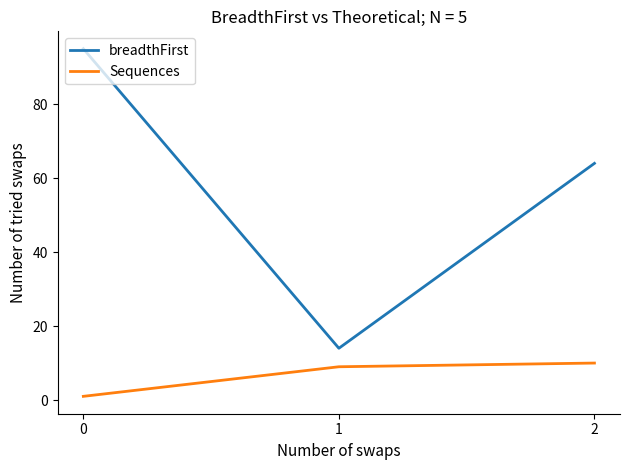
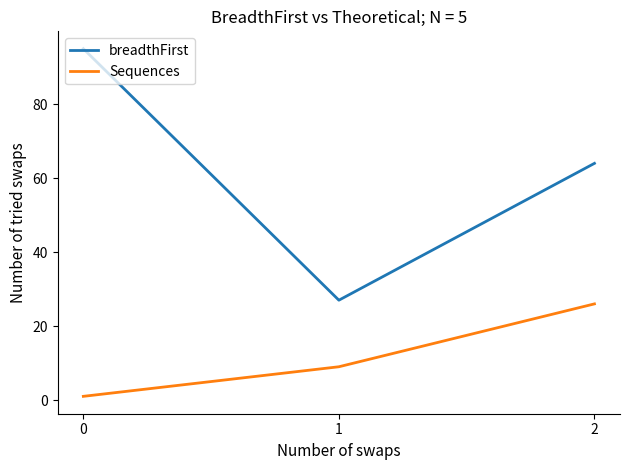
breadthFirst, 1: 14 -> 27
Sequences, 2: 10 -> 26
